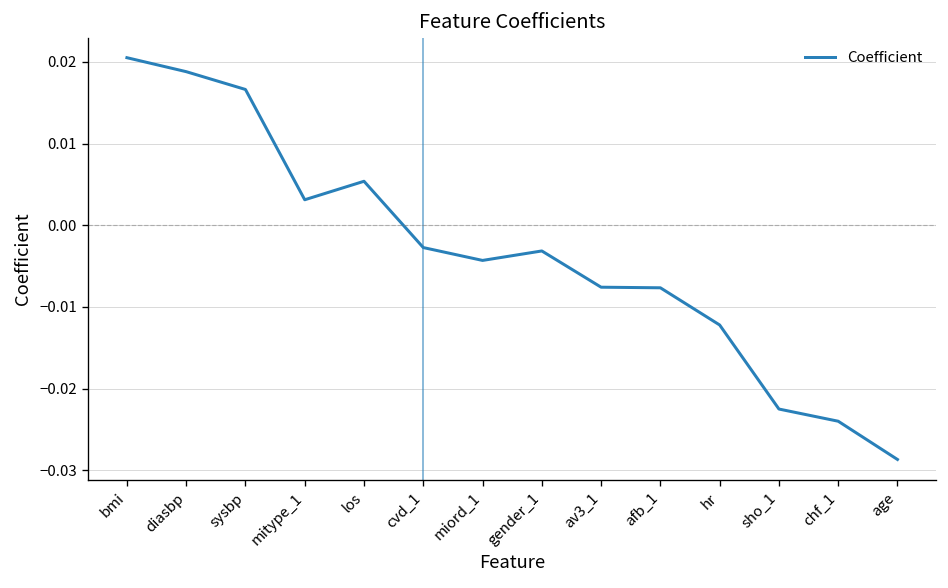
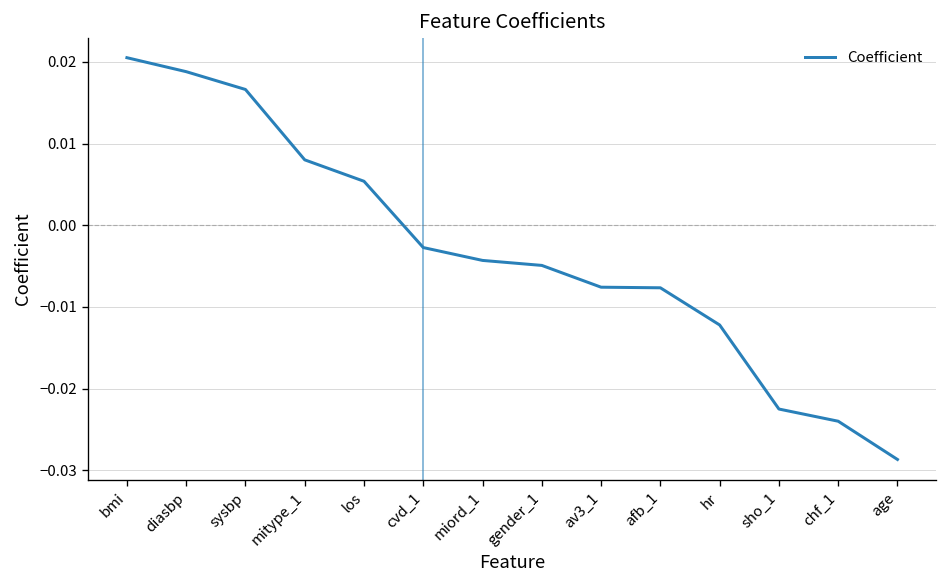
mitype_1: 0.003 -> 0.008
gender_1: -0.003 -> -0.005
